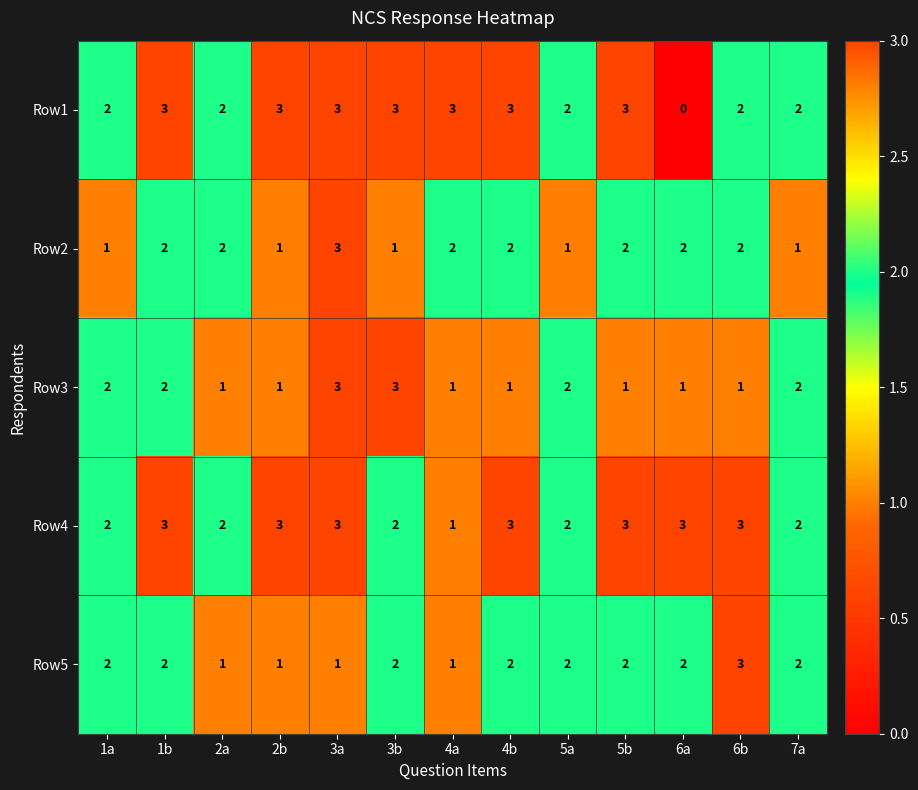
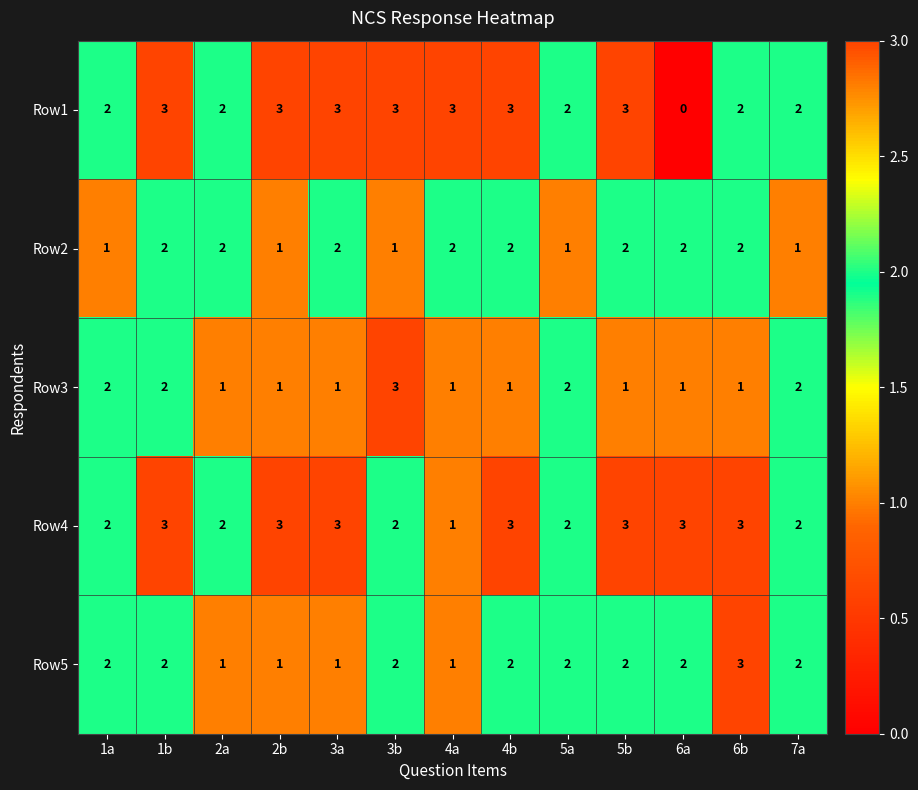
Row2, 3a: 3 -> 2
Row3, 3a: 3 -> 1
